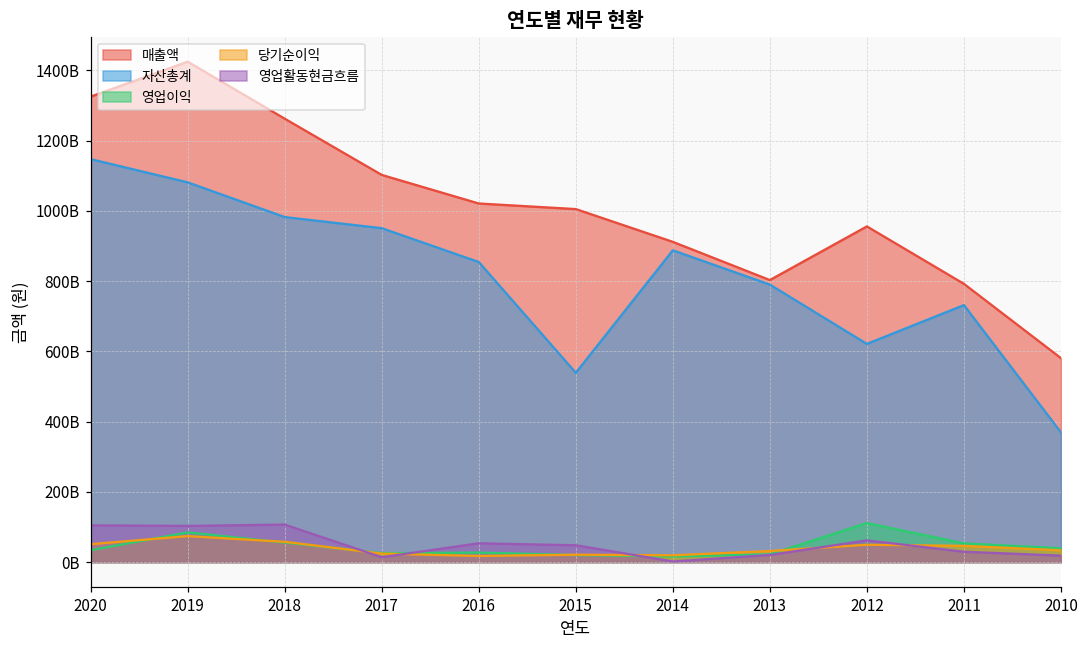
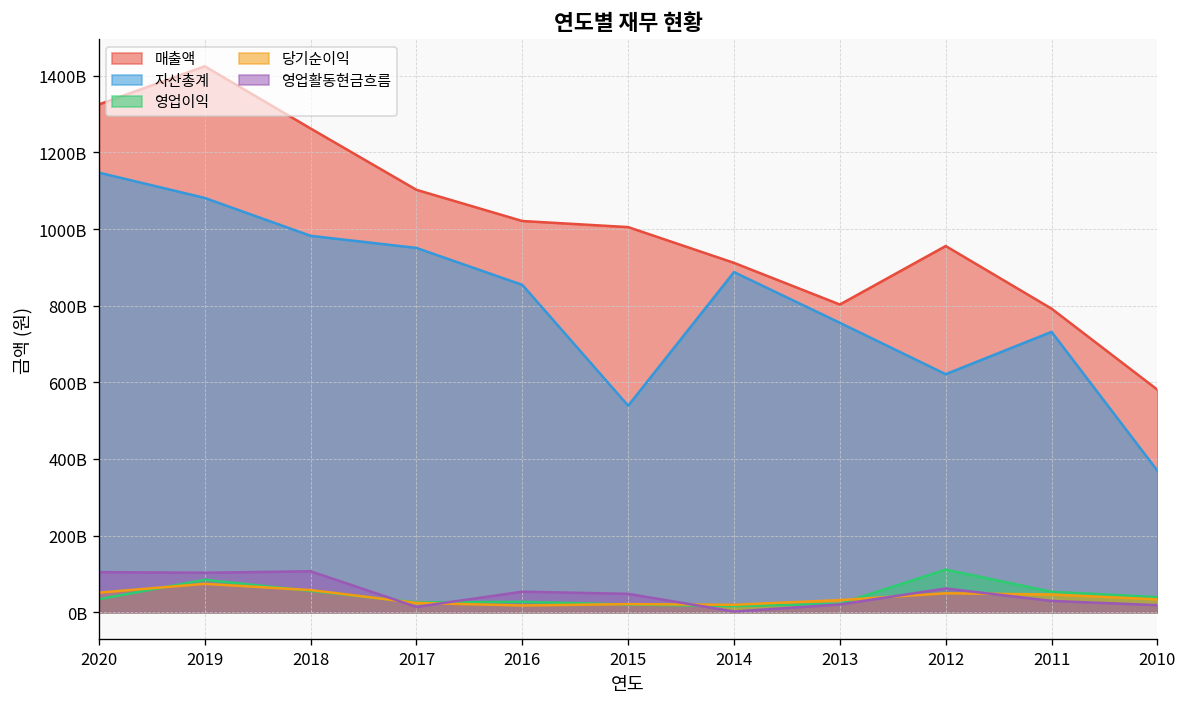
자산총계, 2013: 790000000000 -> 760000000000
